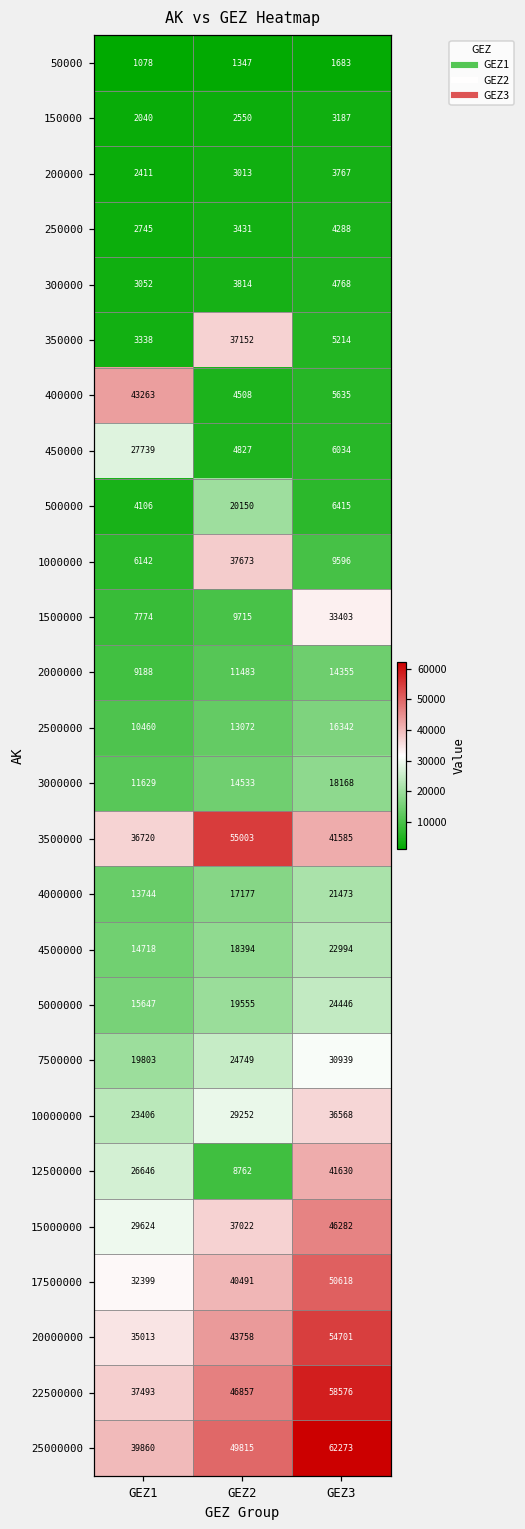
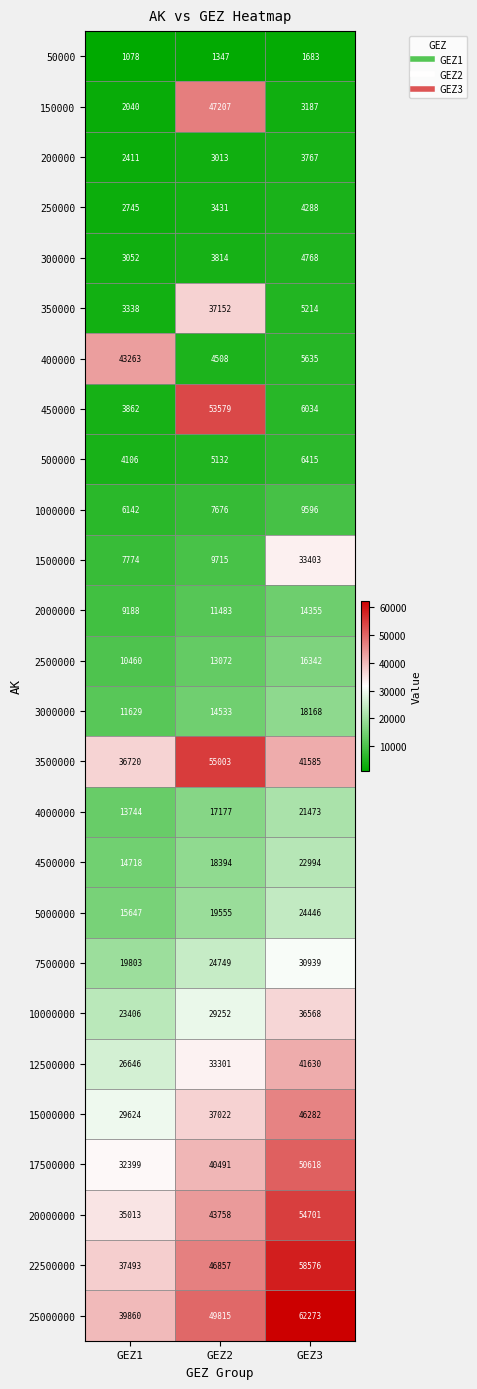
150000, GEZ2: 2550 -> 47207
450000, GEZ1: 27739 -> 3862
450000, GEZ2: 4827 -> 53579
500000, GEZ2: 20150 -> 5132
1000000, GEZ2: 37673 -> 7676
12500000, GEZ2: 8762 -> 33301
